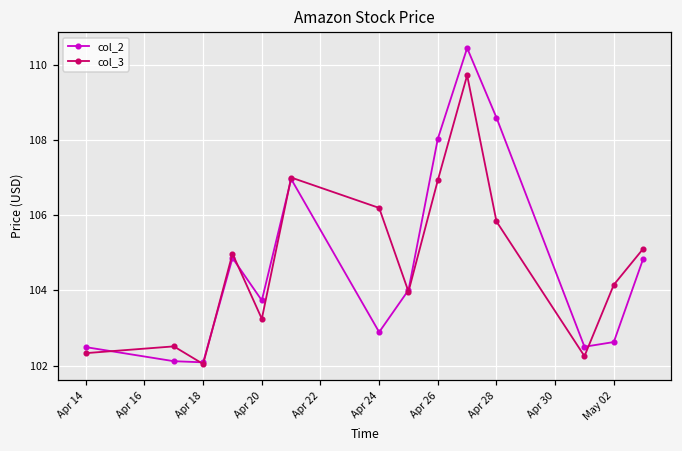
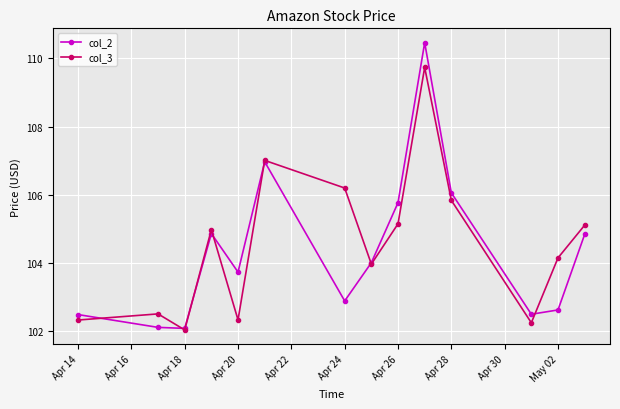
col_3, Apr 20: 103.2 -> 102.3
col_2, Apr 26: 108.0 -> 105.8
col_3, Apr 26: 106.9 -> 105.2
col_2, Apr 28: 108.6 -> 106.1
